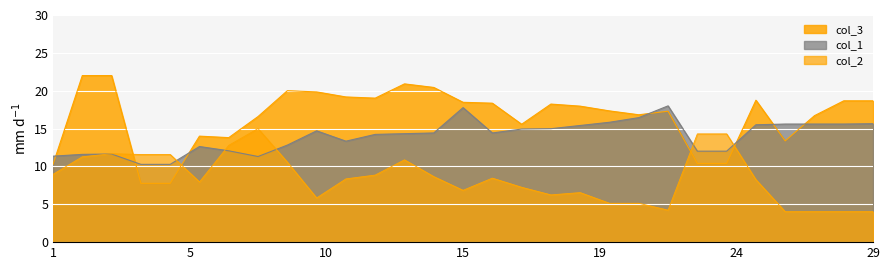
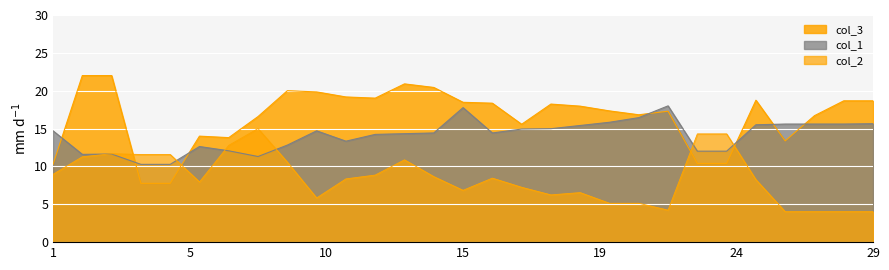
col_1, 1: 11 -> 15
